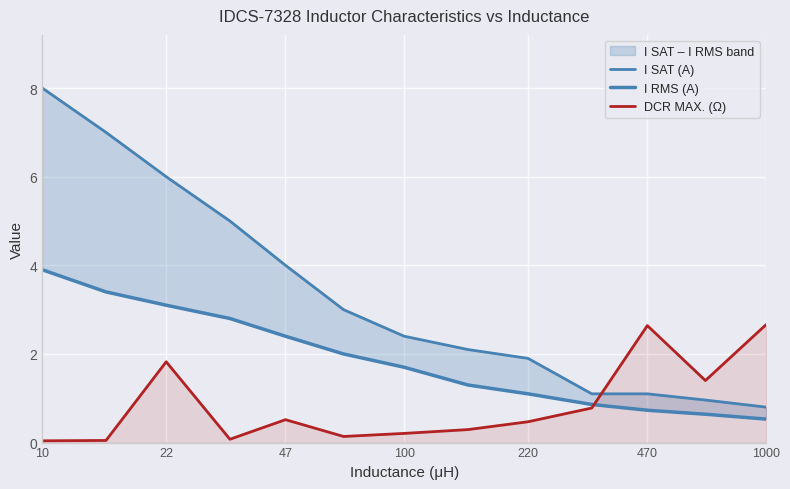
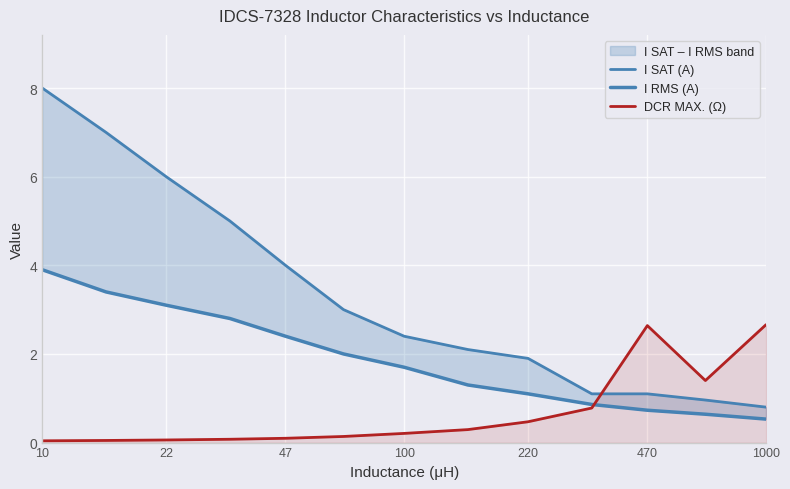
DCR MAX. (Ω), 22: 1.8 -> 0.1
DCR MAX. (Ω), 47: 0.5 -> 0.1
